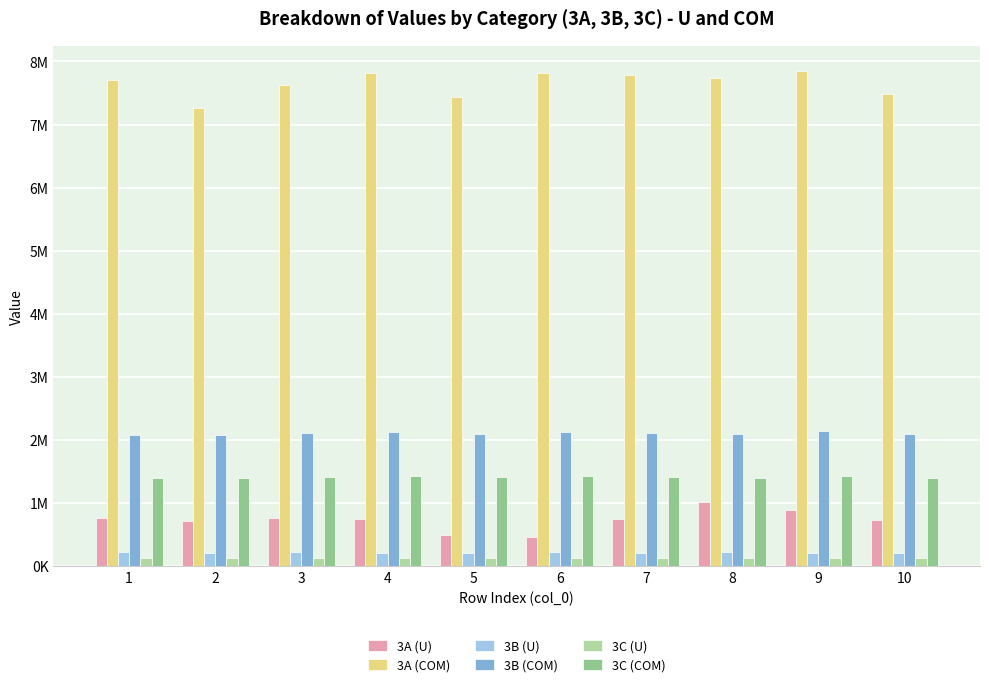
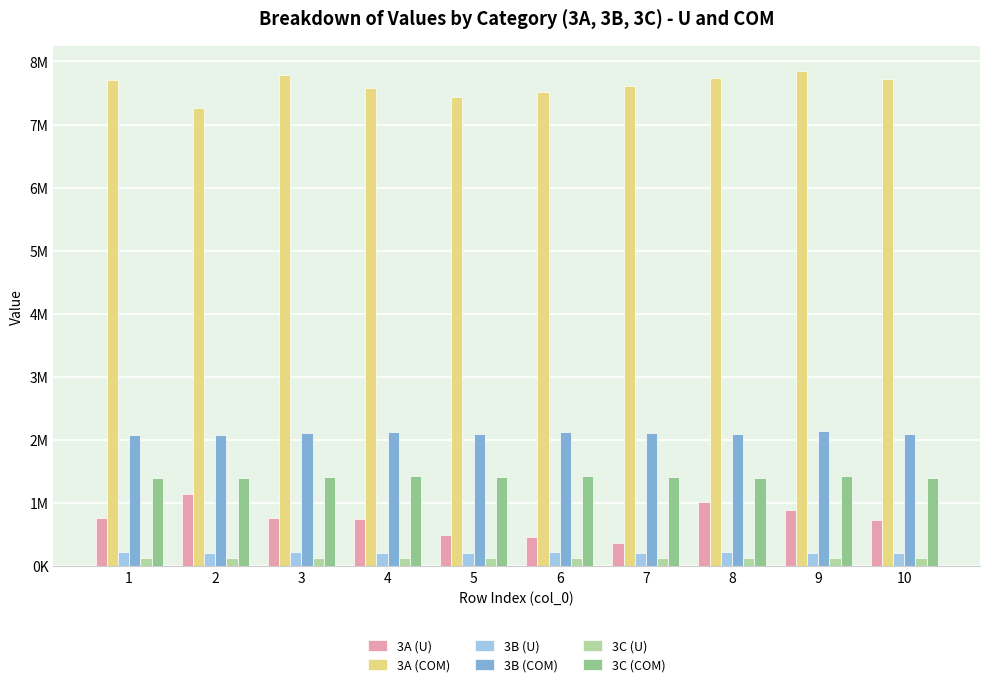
3A (U), 2: 700000 -> 1100000
3A (COM), 3: 7600000 -> 7800000
3A (COM), 4: 7800000 -> 7600000
3A (COM), 6: 7800000 -> 7500000
3A (U), 7: 700000 -> 400000
3A (COM), 7: 7800000 -> 7600000
3A (COM), 10: 7500000 -> 7700000
